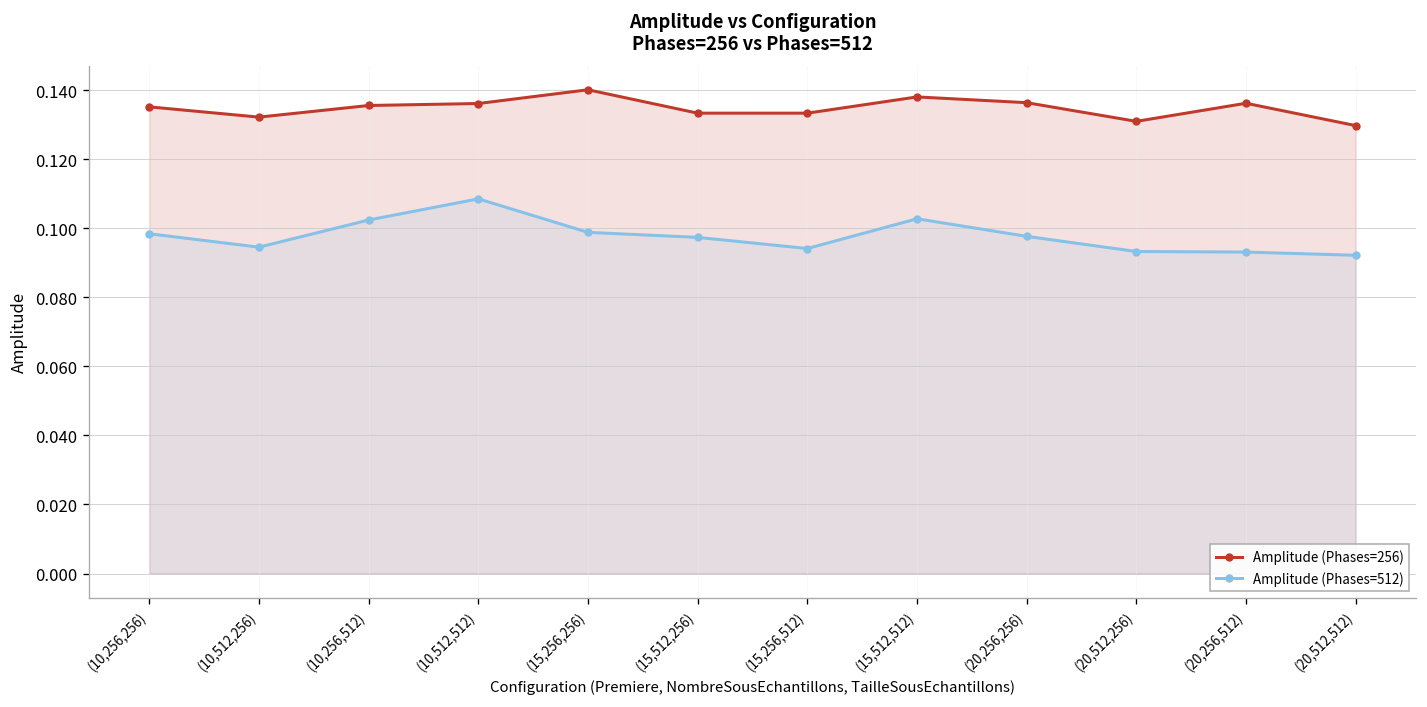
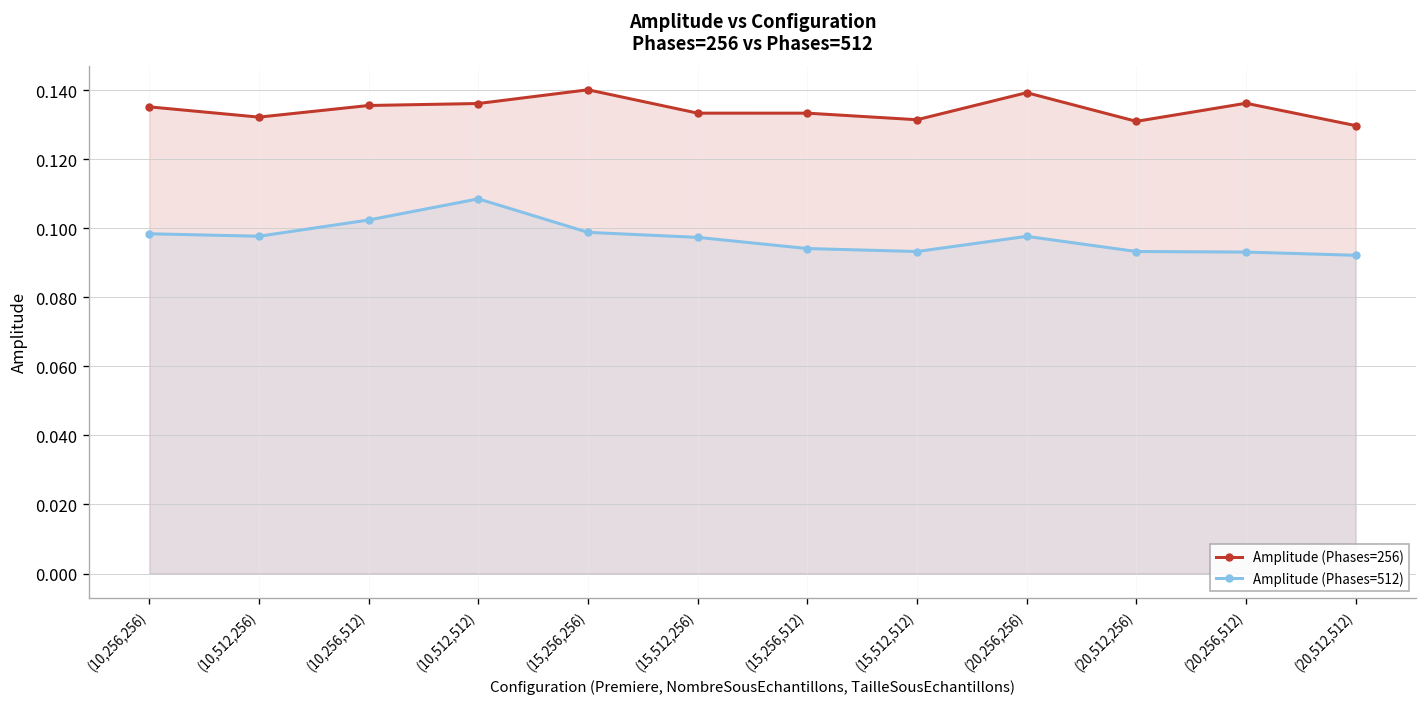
Amplitude (Phases=512), (10,512,256): 0.095 -> 0.098
Amplitude (Phases=256), (15,512,512): 0.138 -> 0.131
Amplitude (Phases=512), (15,512,512): 0.103 -> 0.093
Amplitude (Phases=256), (20,256,256): 0.136 -> 0.139
